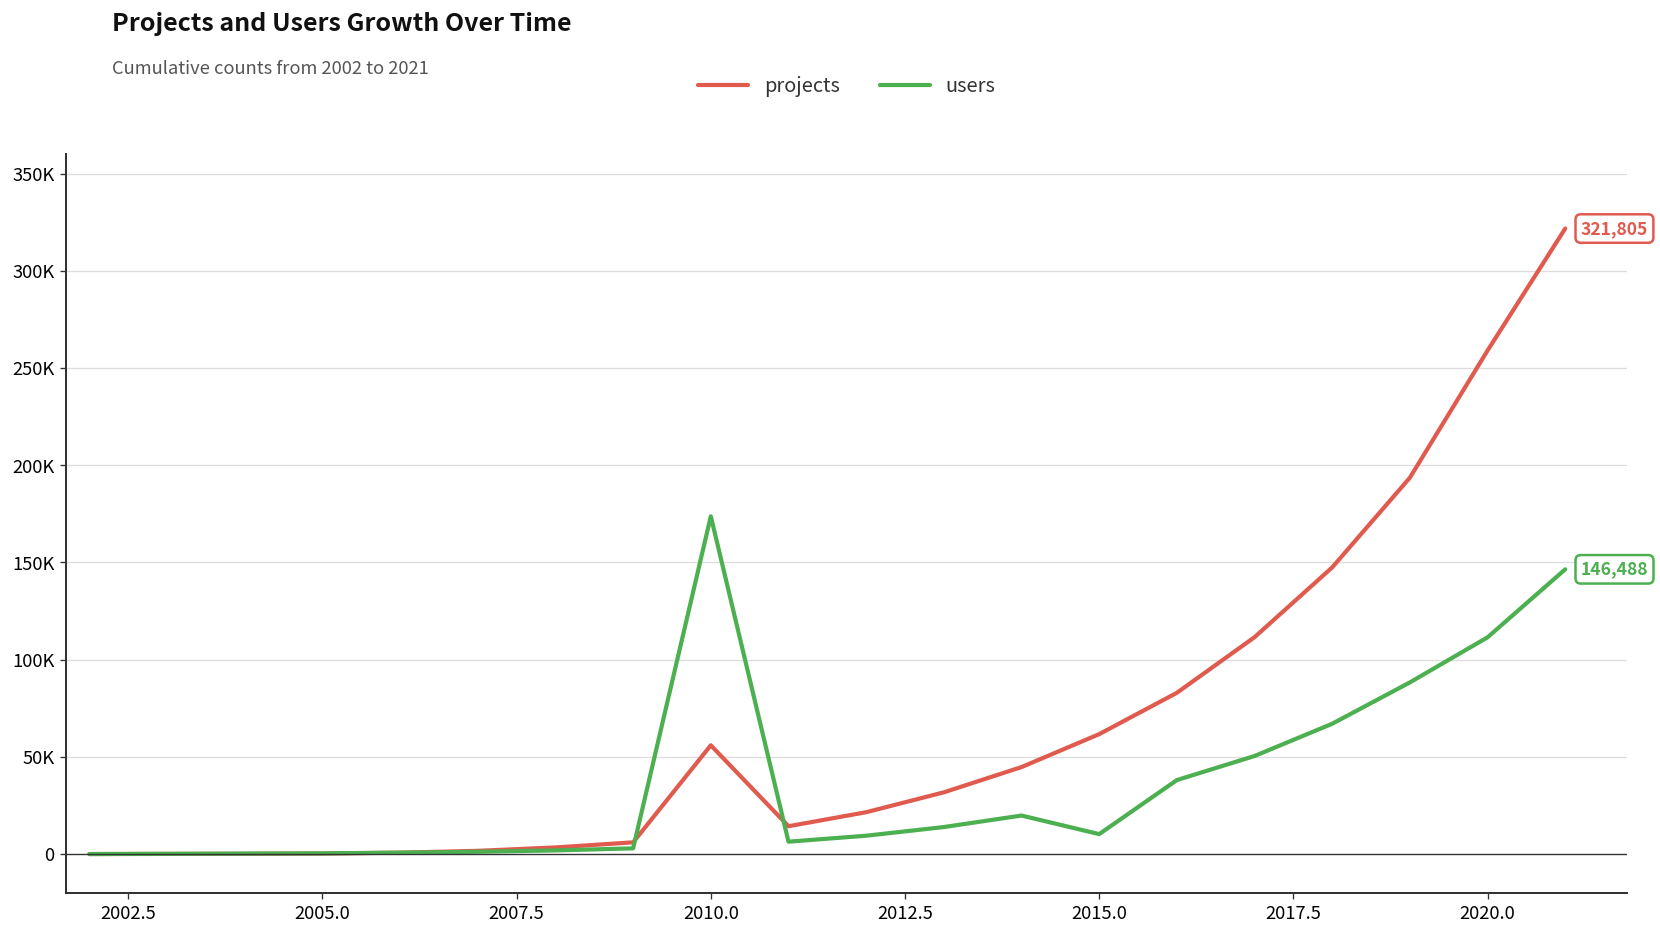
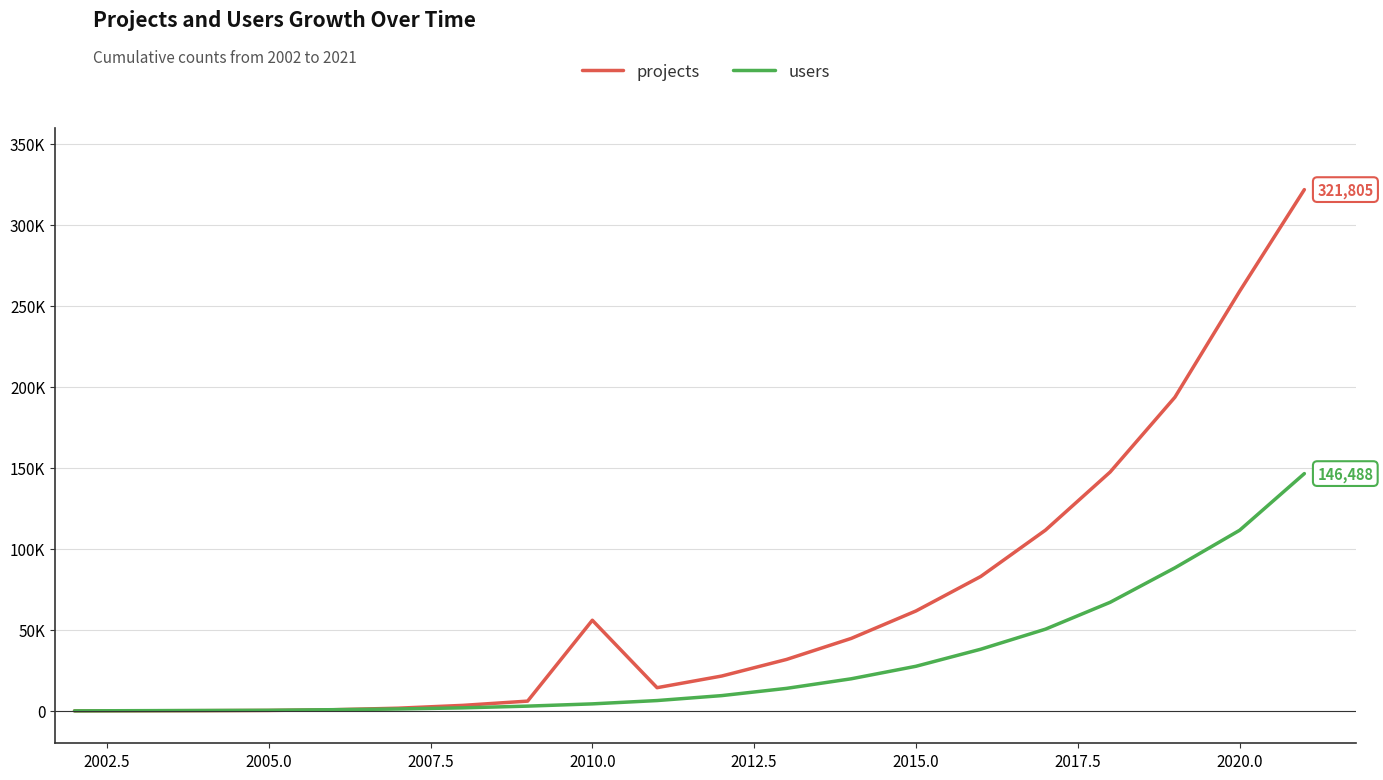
users, 2010.0: 174000 -> 4000
users, 2015.0: 10000 -> 28000
